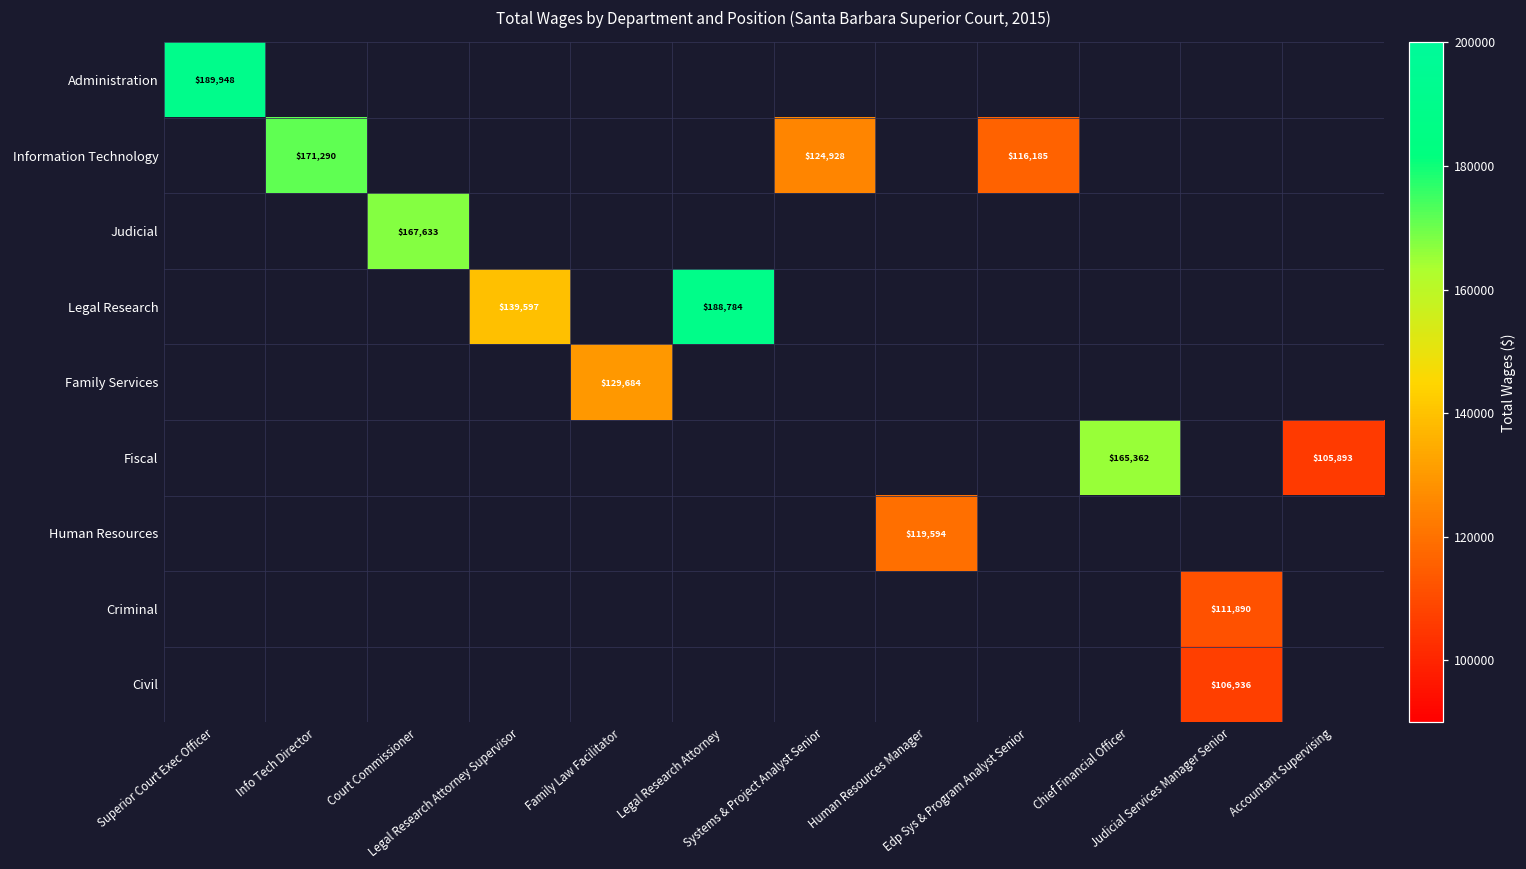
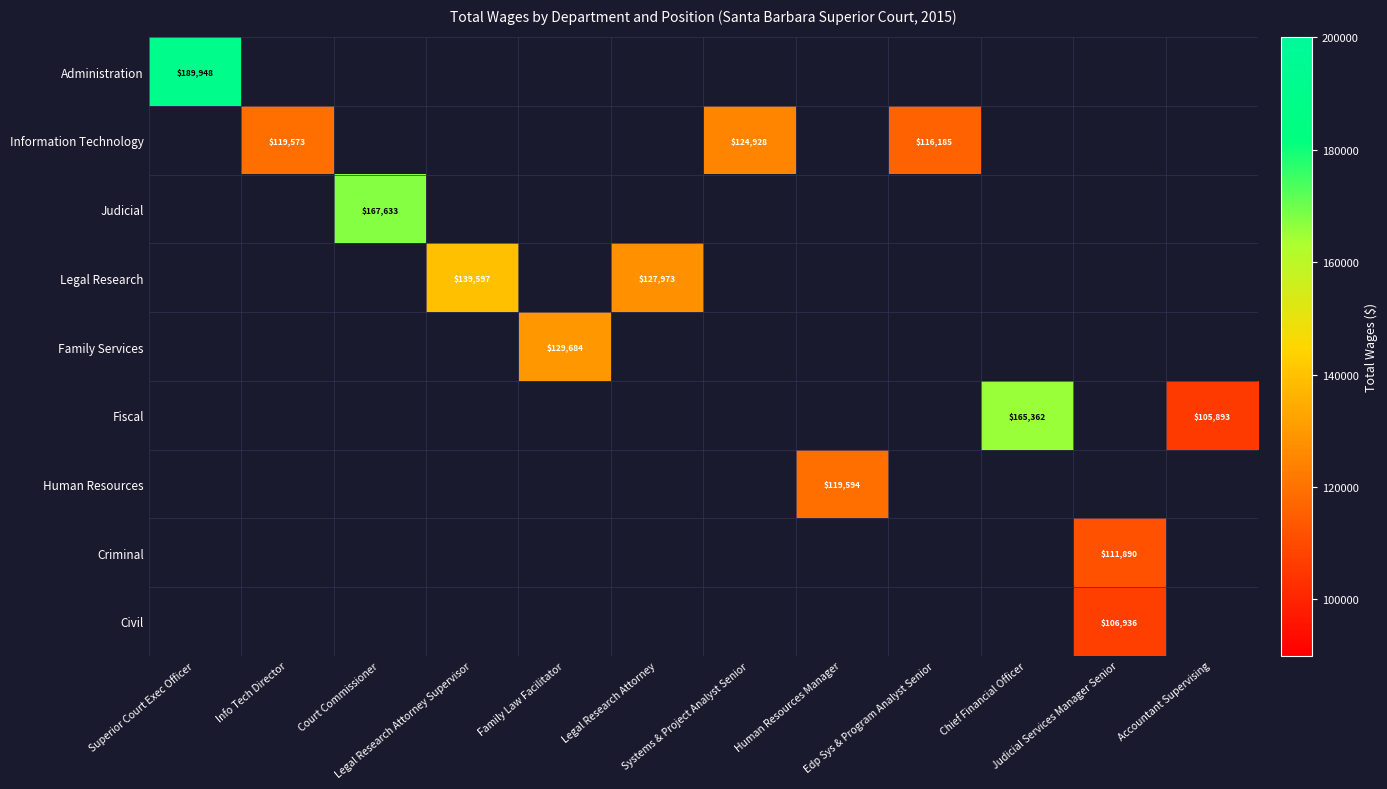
Information Technology, Info Tech Director: $171,290 -> $119,573
Legal Research, Legal Research Attorney: $188,784 -> $127,973
